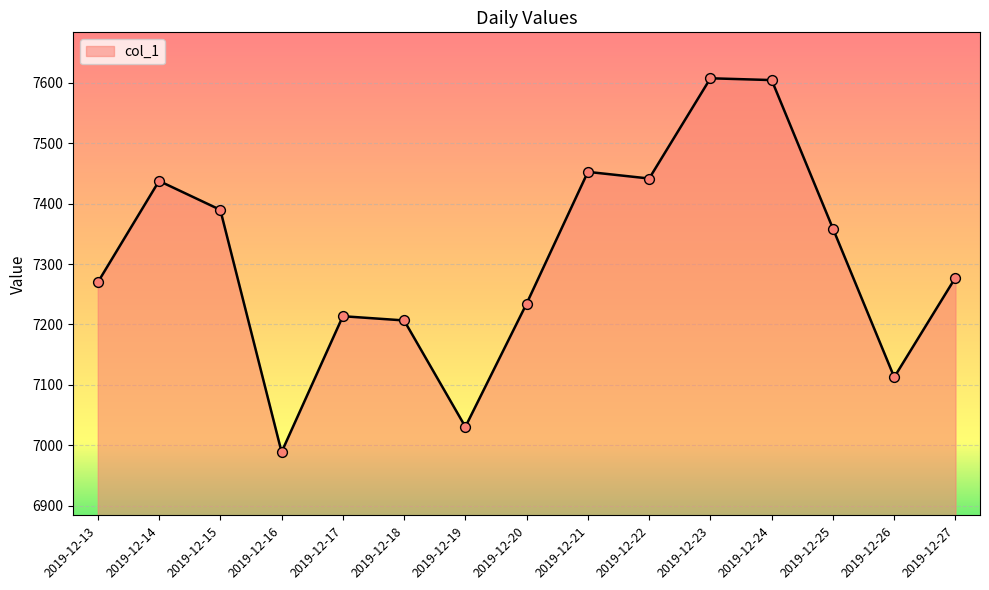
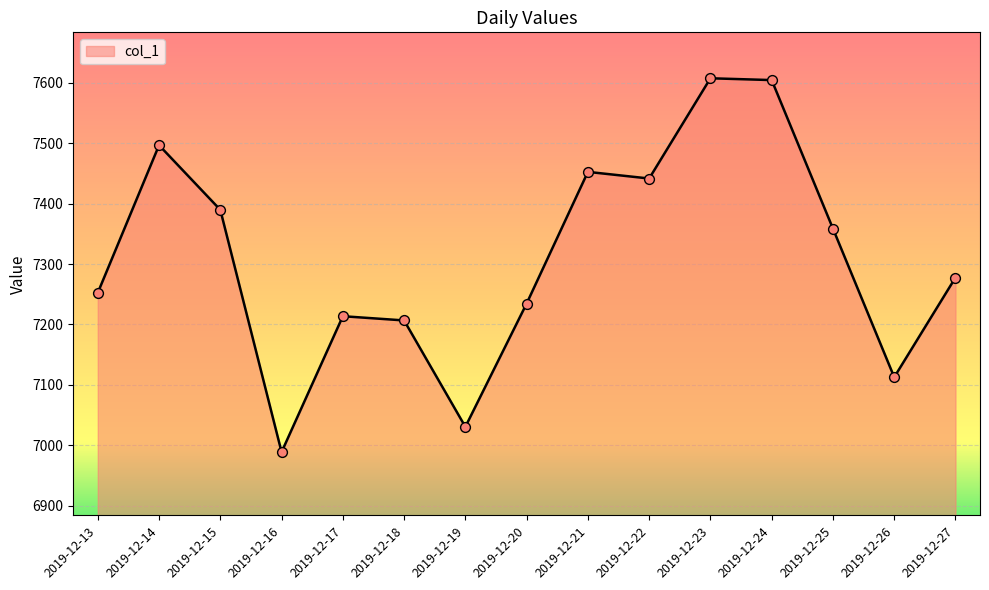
2019-12-13: 7270 -> 7250
2019-12-14: 7440 -> 7500
